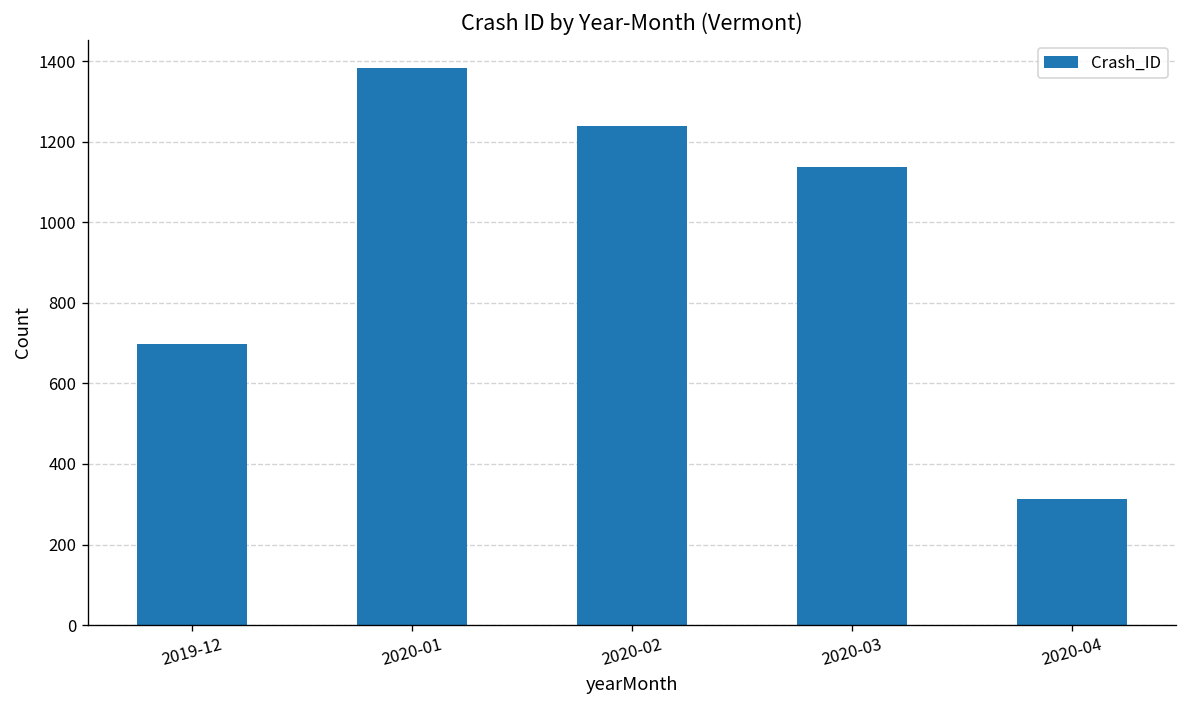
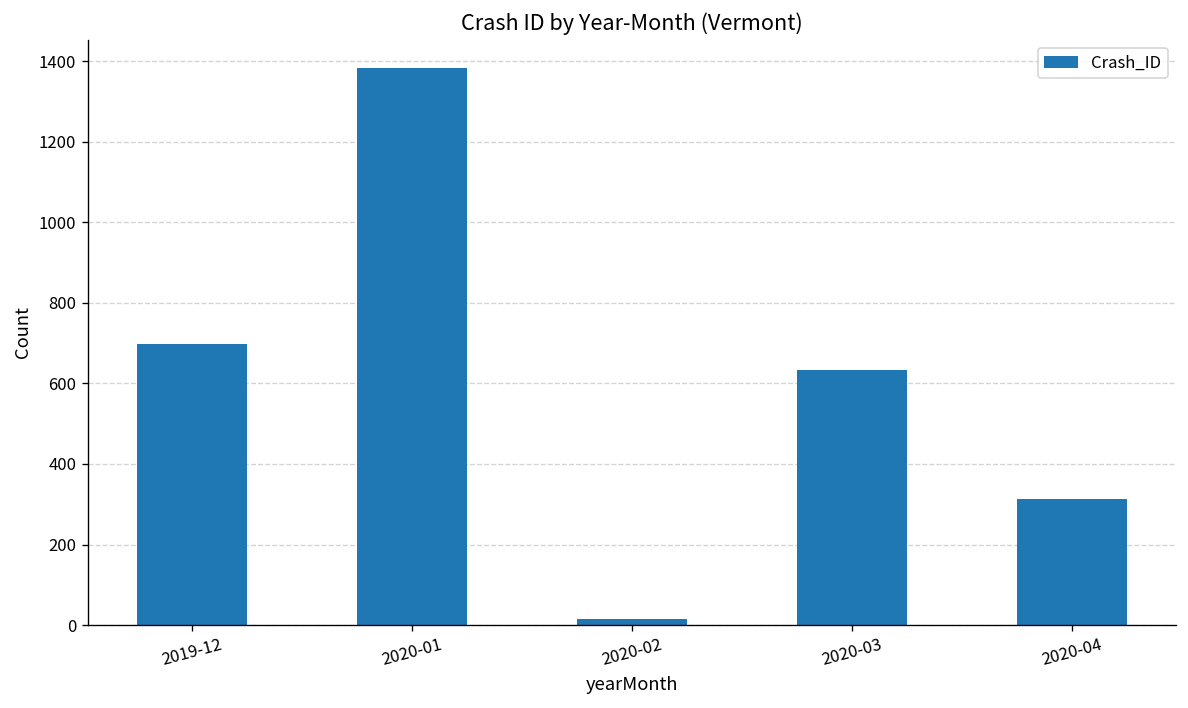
2020-02: 1240 -> 20
2020-03: 1140 -> 630
